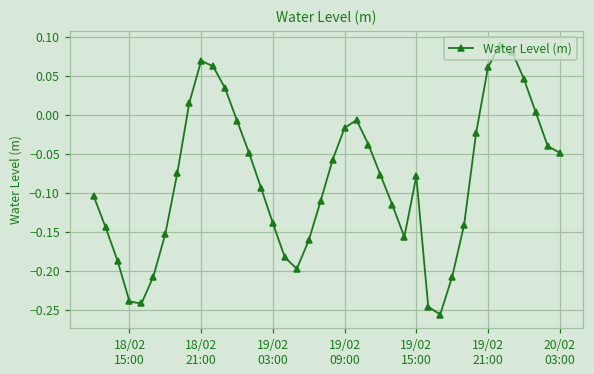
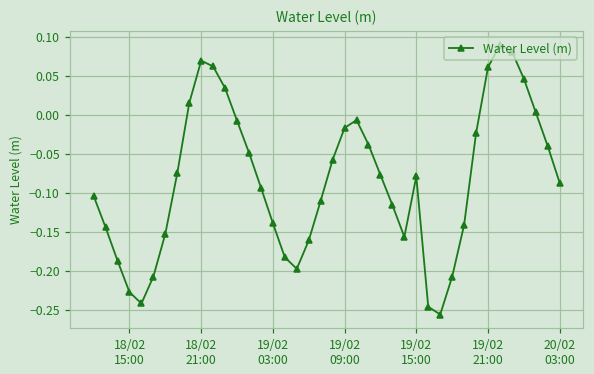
18/02 15:00: -0.24 -> -0.23
20/02 03:00: -0.05 -> -0.09
